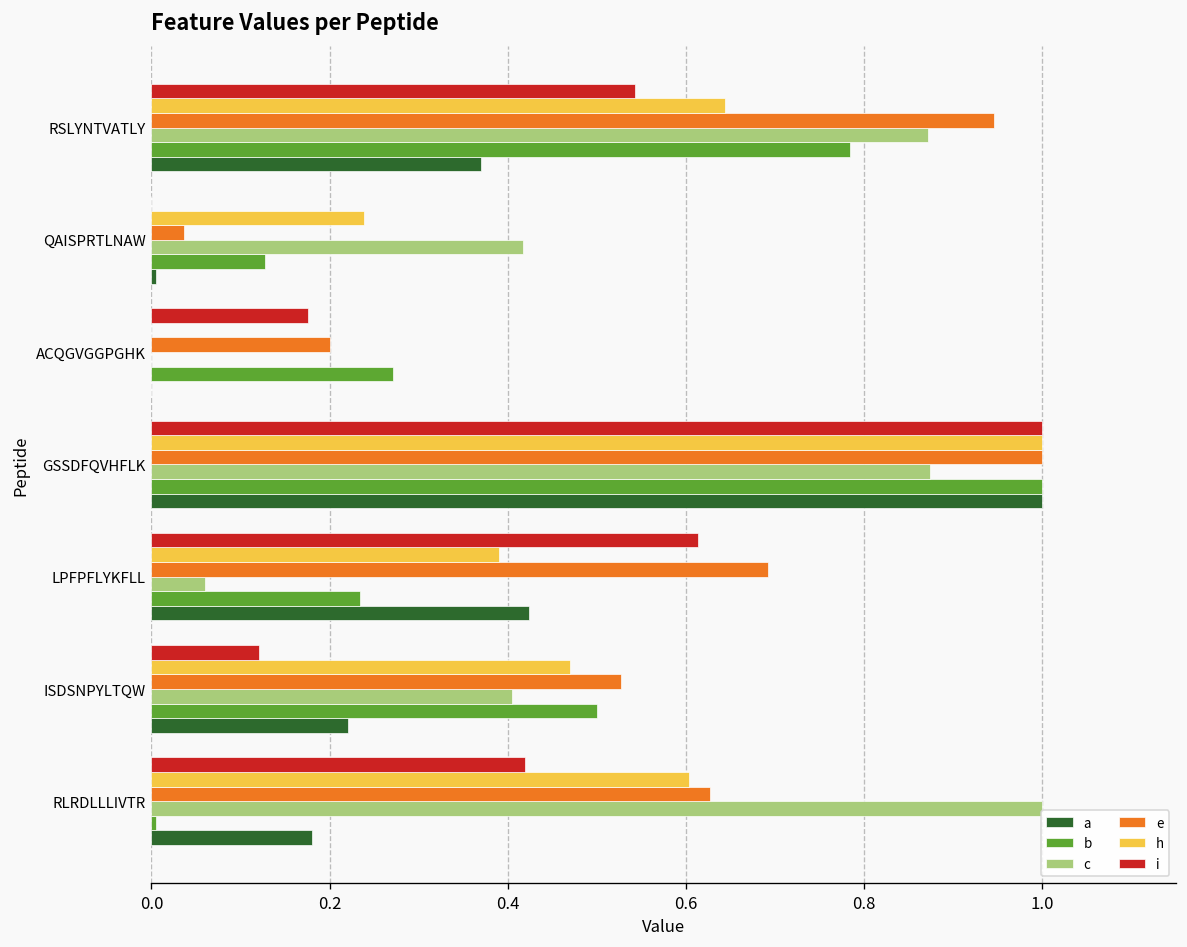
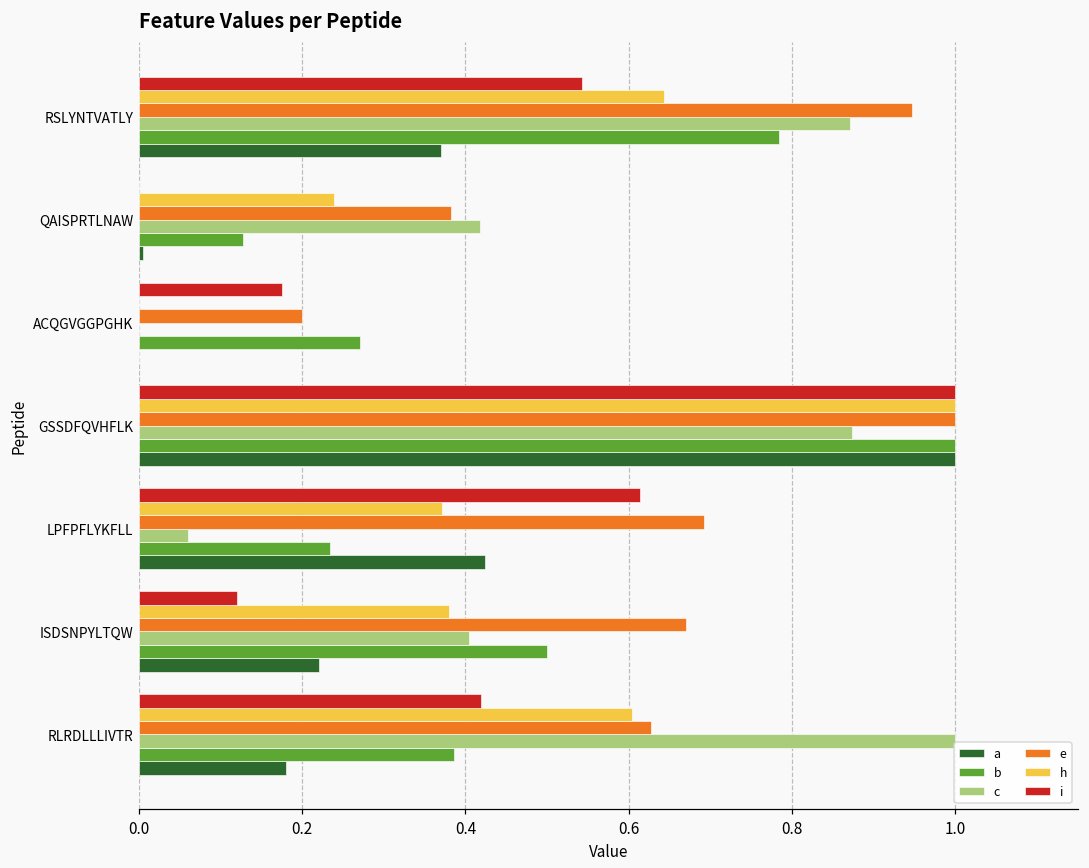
e, QAISPRTLNAW: 0.04 -> 0.38
h, LPFPFLYKFLL: 0.39 -> 0.37
h, ISDSNPYLTQW: 0.47 -> 0.38
e, ISDSNPYLTQW: 0.53 -> 0.67
b, RLRDLLLIVTR: 0.01 -> 0.39
